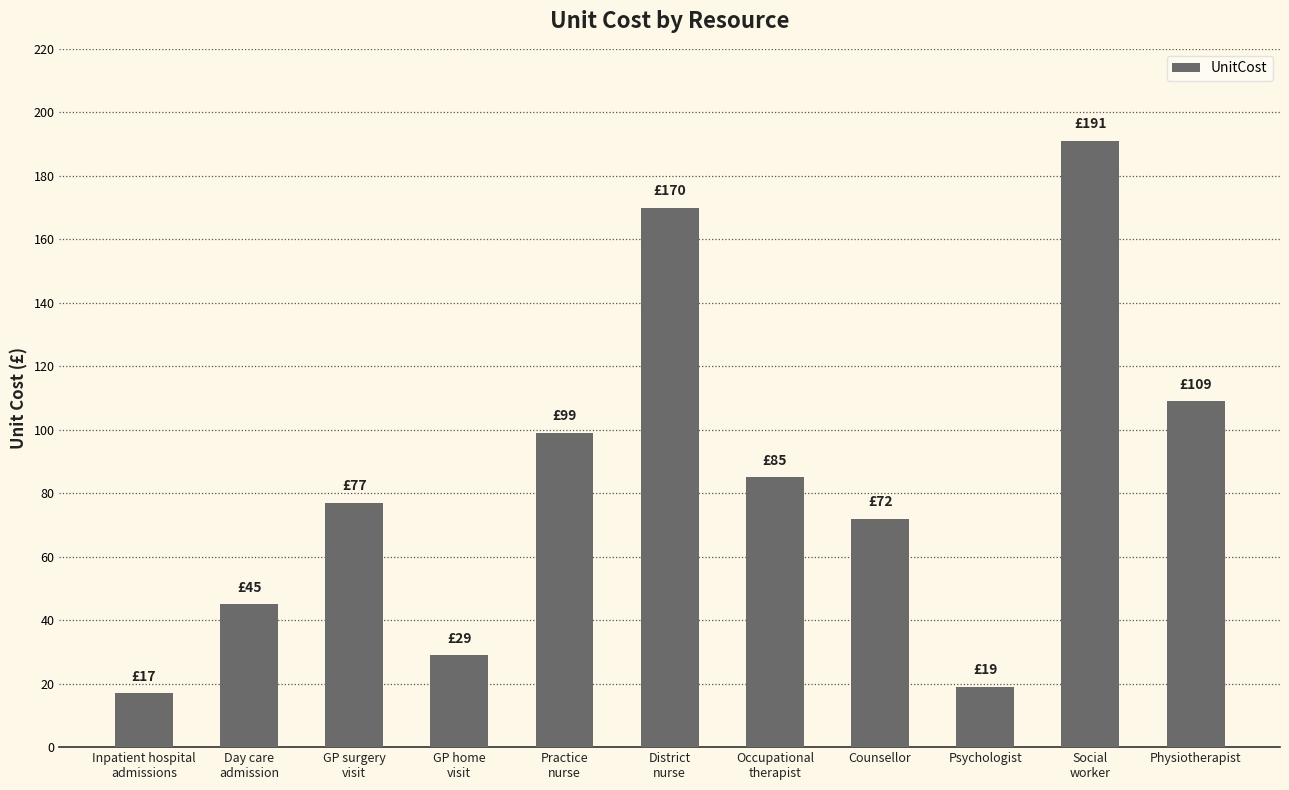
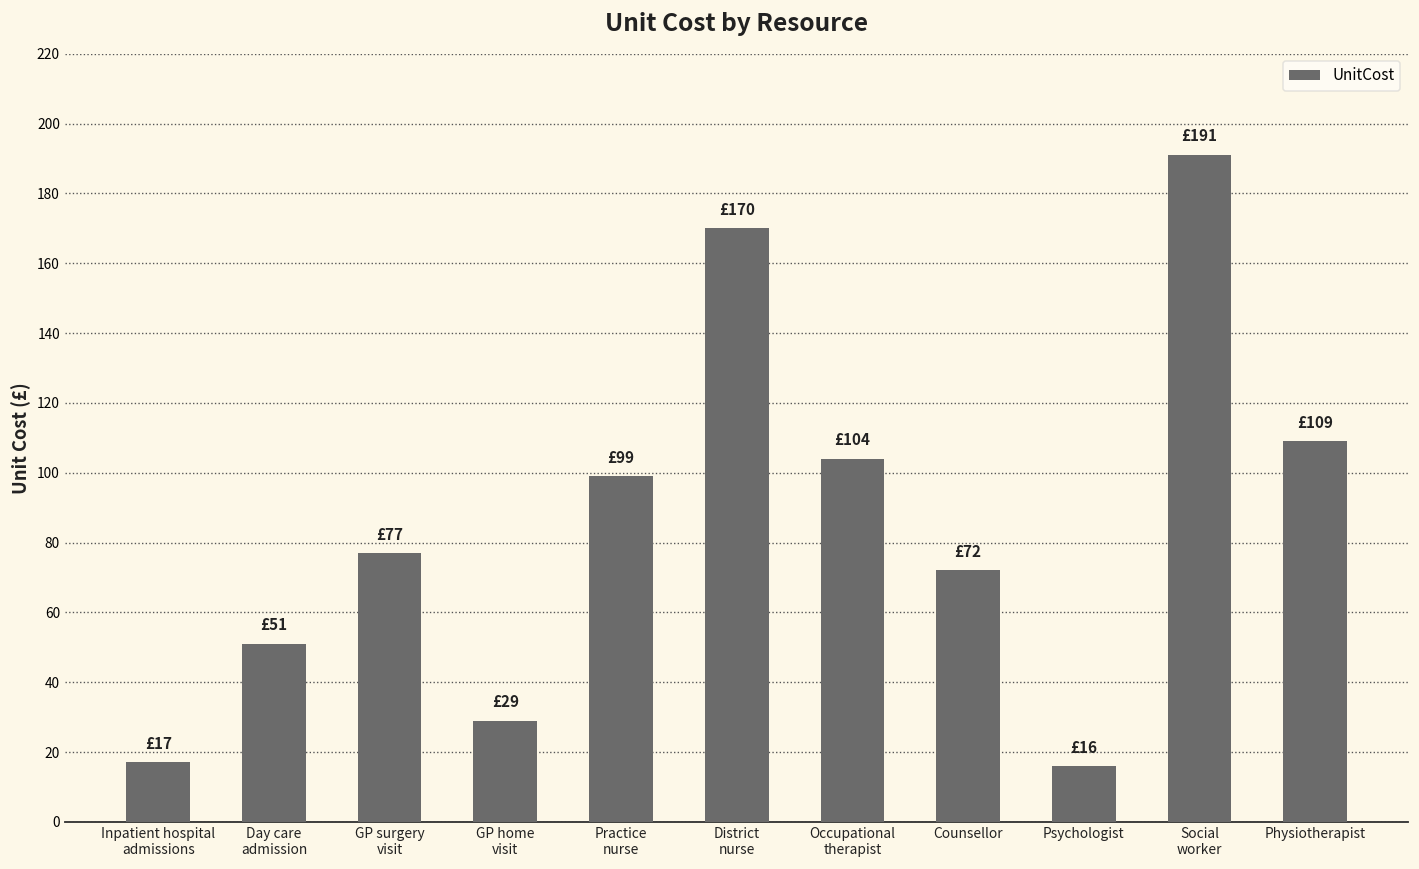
Day care admission: £45 -> £51
Occupational therapist: £85 -> £104
Psychologist: £19 -> £16
